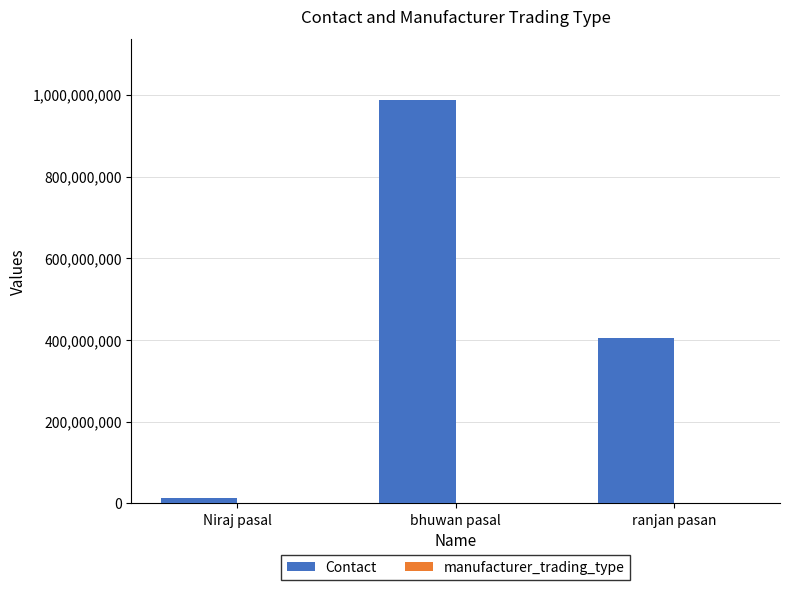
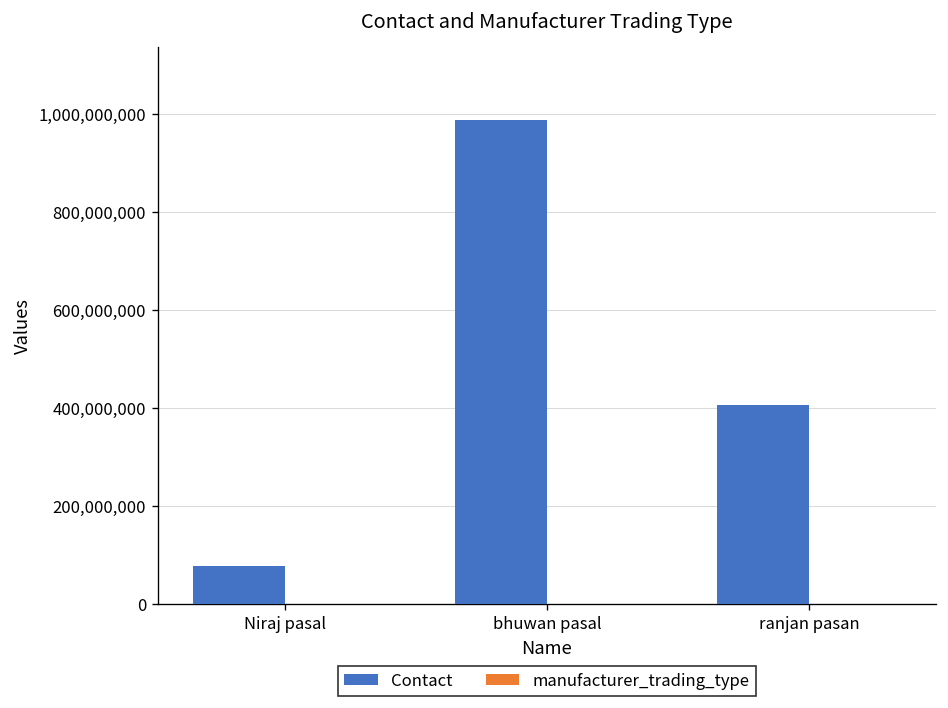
Contact, Niraj pasal: 10,000,000 -> 80,000,000
